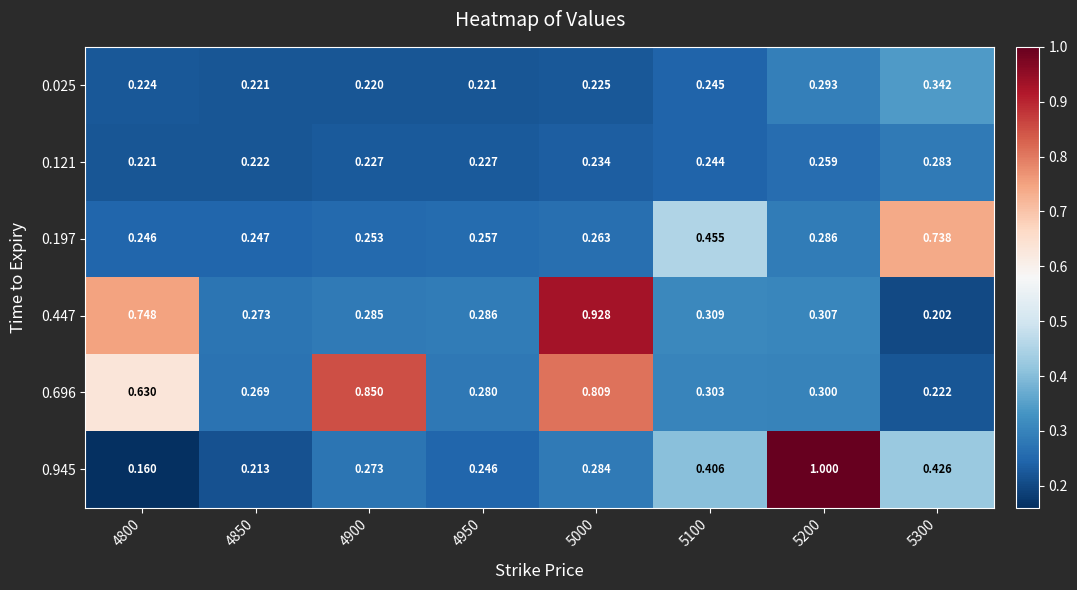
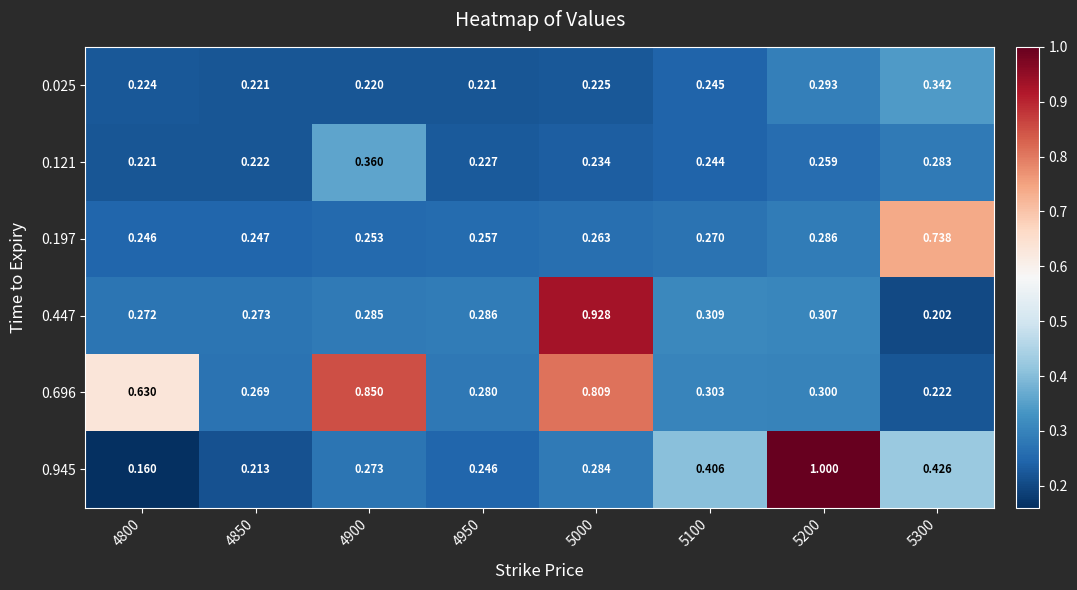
0.121, 4900: 0.227 -> 0.360
0.197, 5100: 0.455 -> 0.270
0.447, 4800: 0.748 -> 0.272
